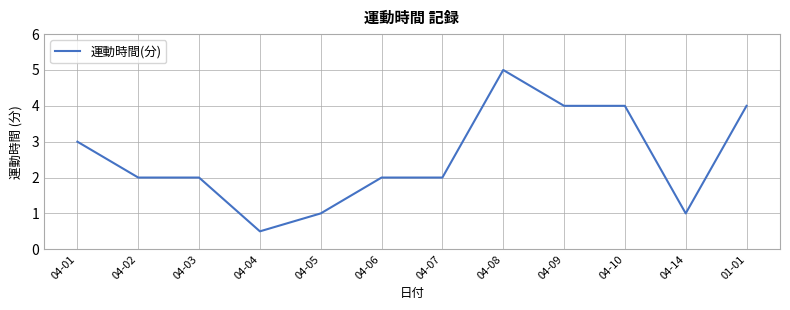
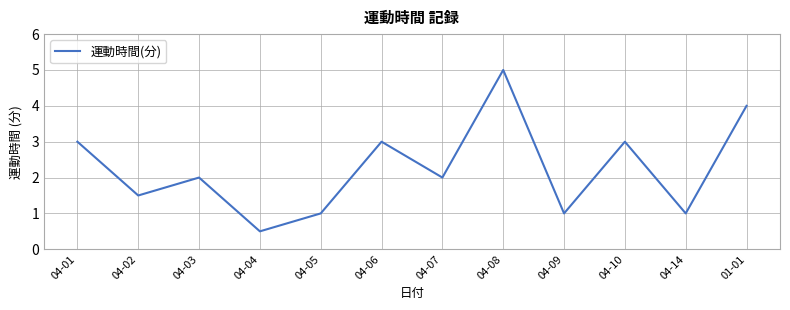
04-02: 2.0 -> 1.5
04-06: 2 -> 3
04-09: 4 -> 1
04-10: 4 -> 3
